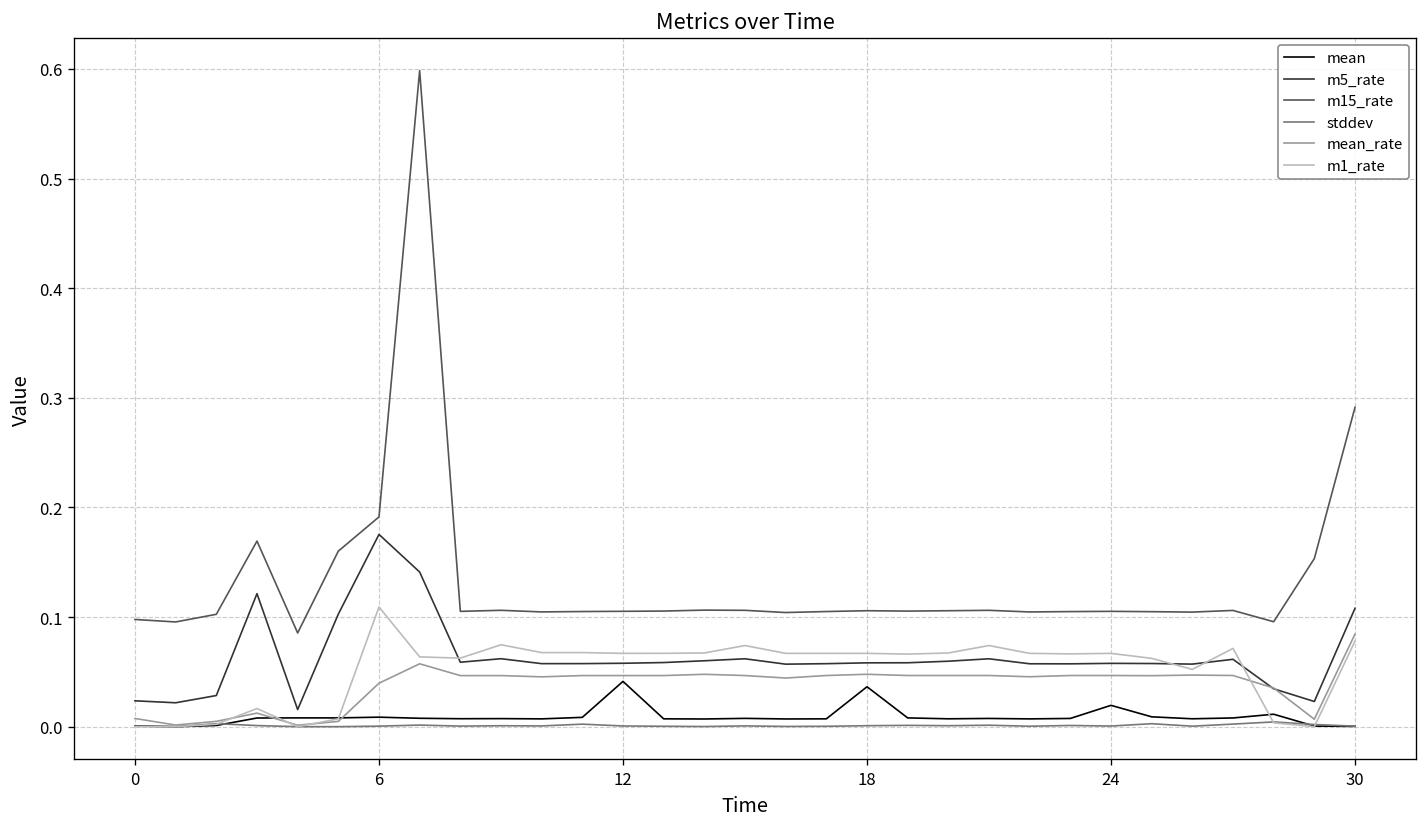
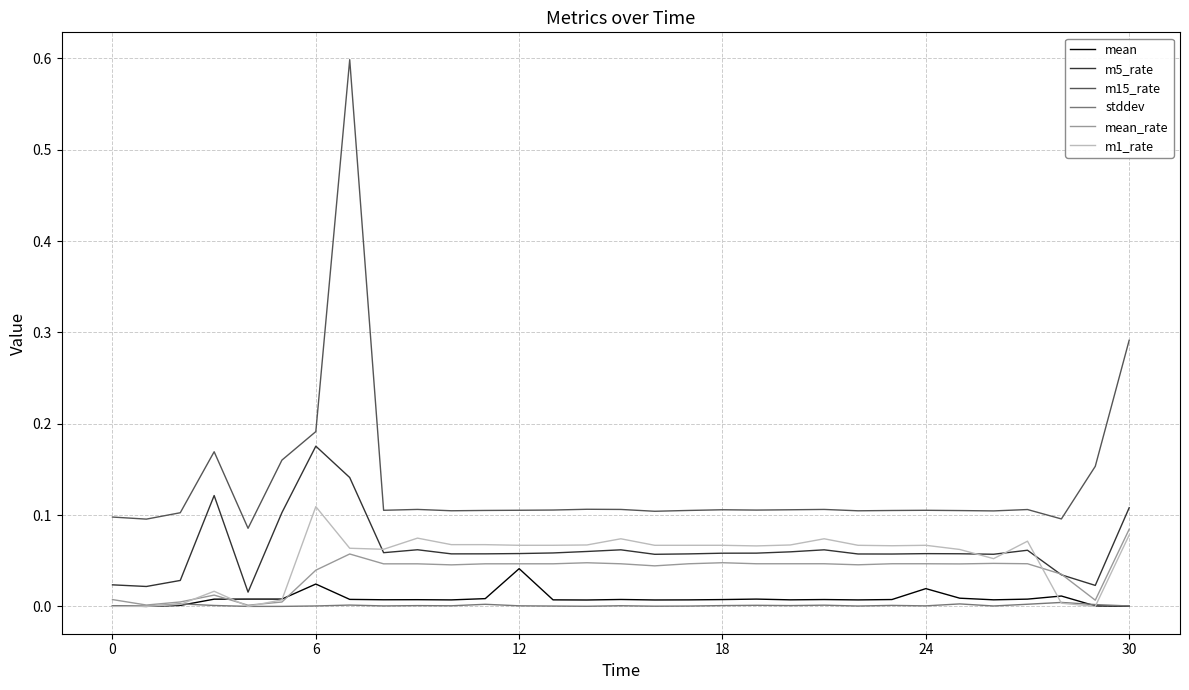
mean, 6: 0.01 -> 0.02
mean, 18: 0.04 -> 0.01
